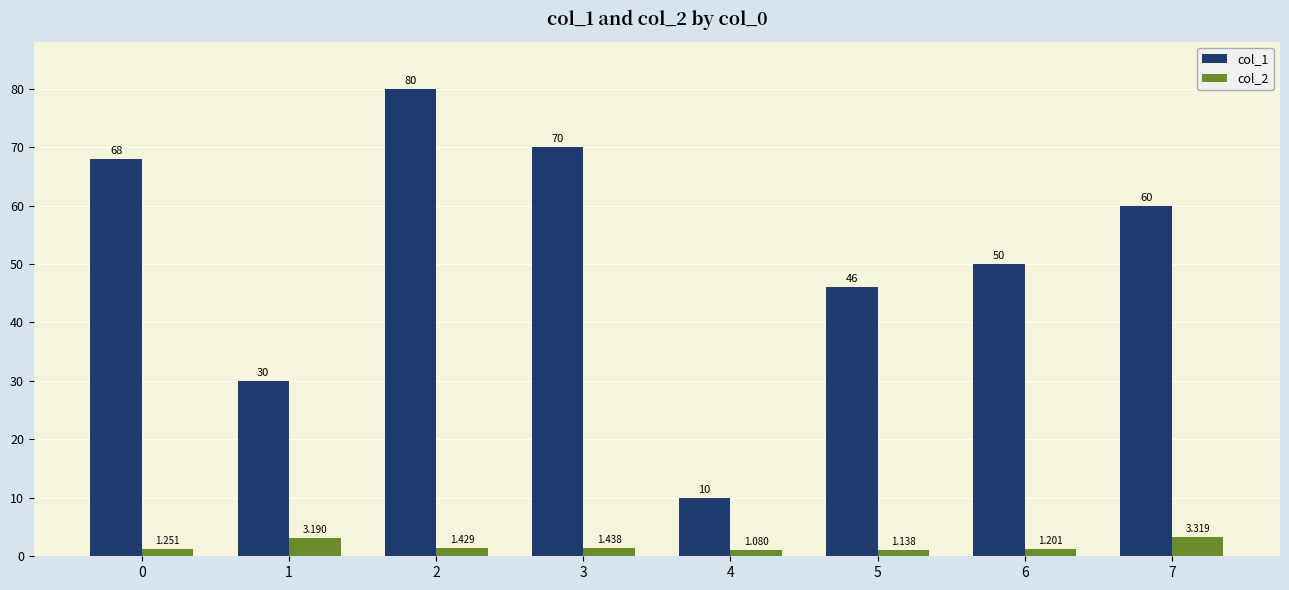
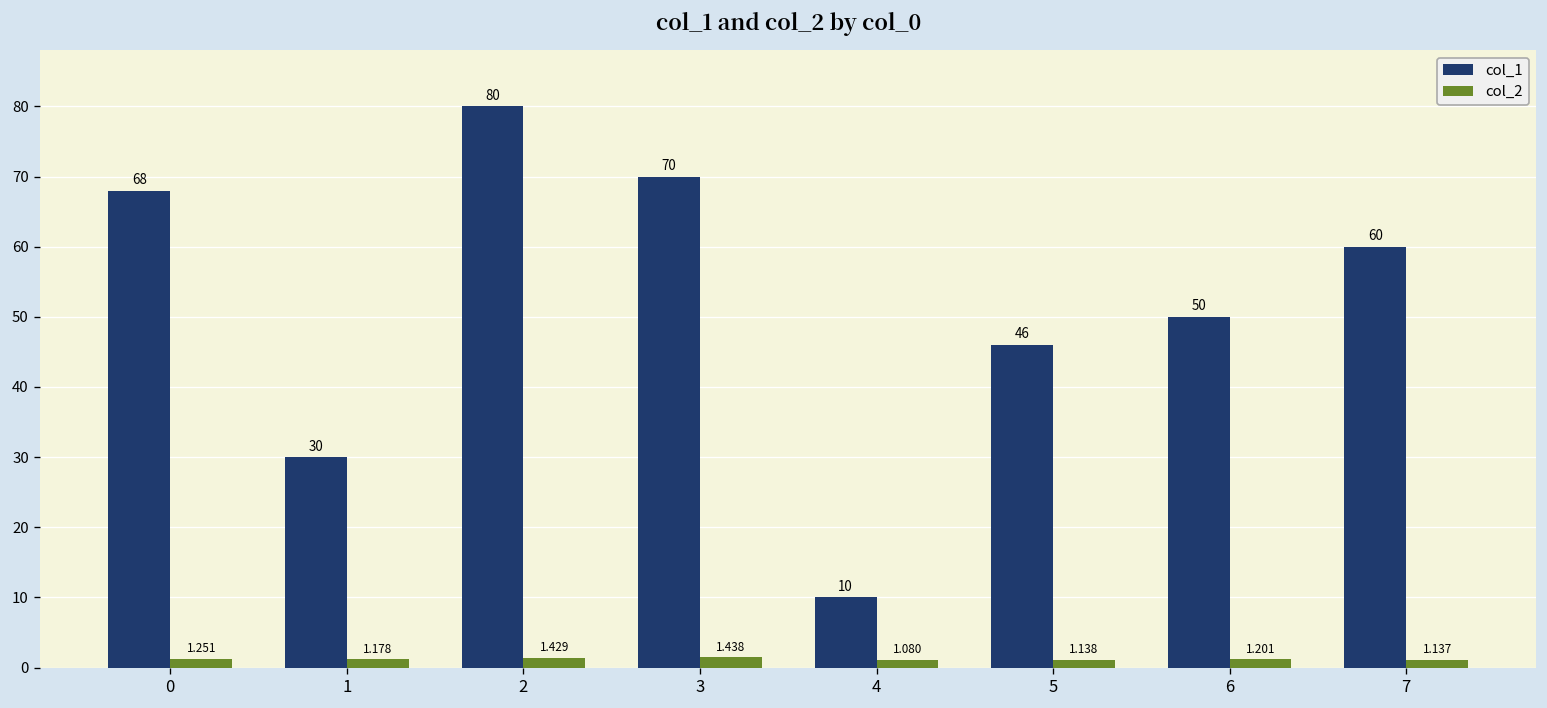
col_2, 1: 3.190 -> 1.178
col_2, 7: 3.319 -> 1.137
